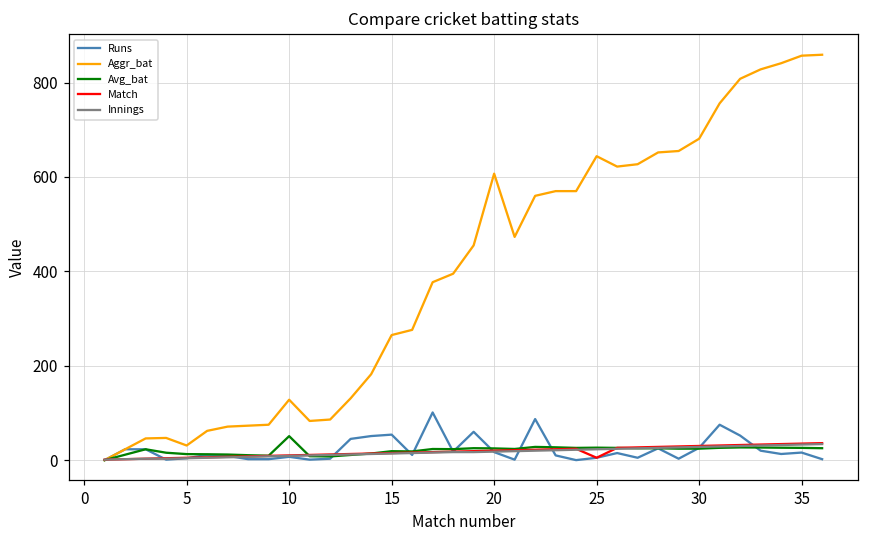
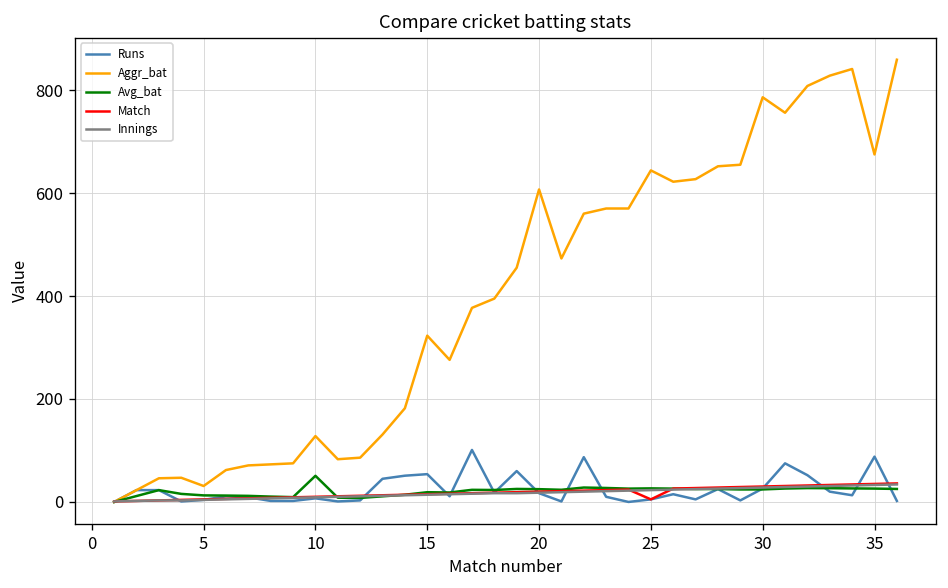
Aggr_bat, 15: 270 -> 320
Aggr_bat, 30: 680 -> 790
Runs, 35: 20 -> 90
Aggr_bat, 35: 860 -> 680
